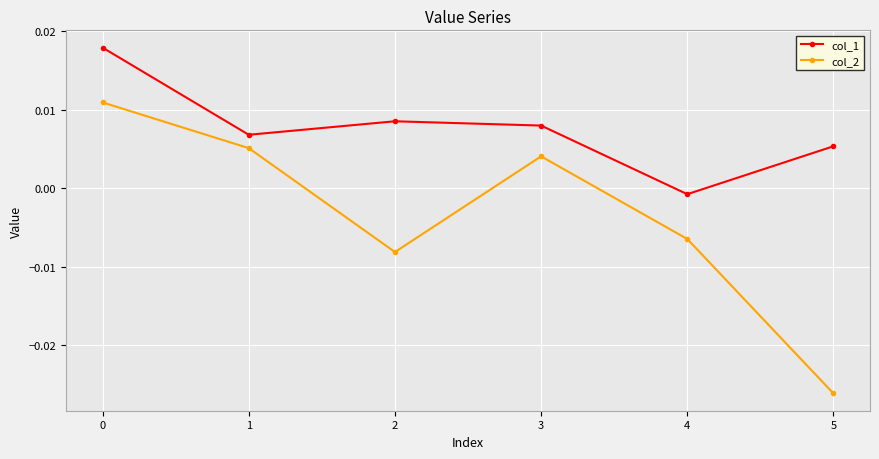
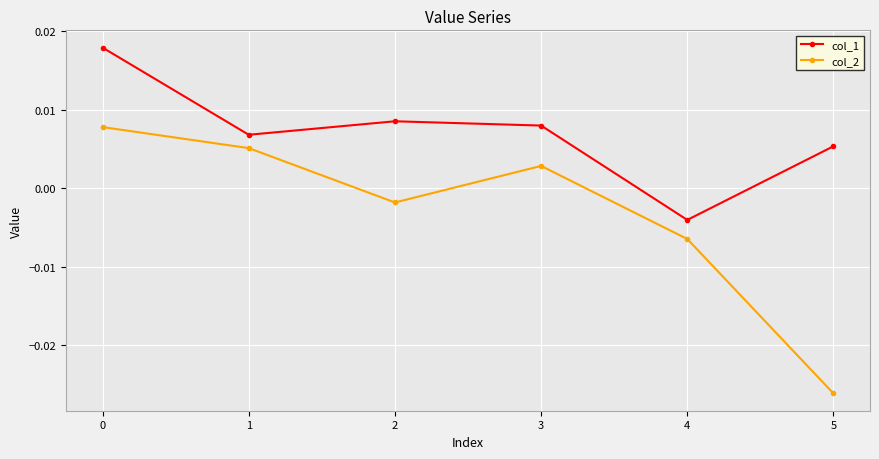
col_2, 0: 0.011 -> 0.008
col_2, 2: -0.008 -> -0.002
col_2, 3: 0.004 -> 0.003
col_1, 4: -0.001 -> -0.004
